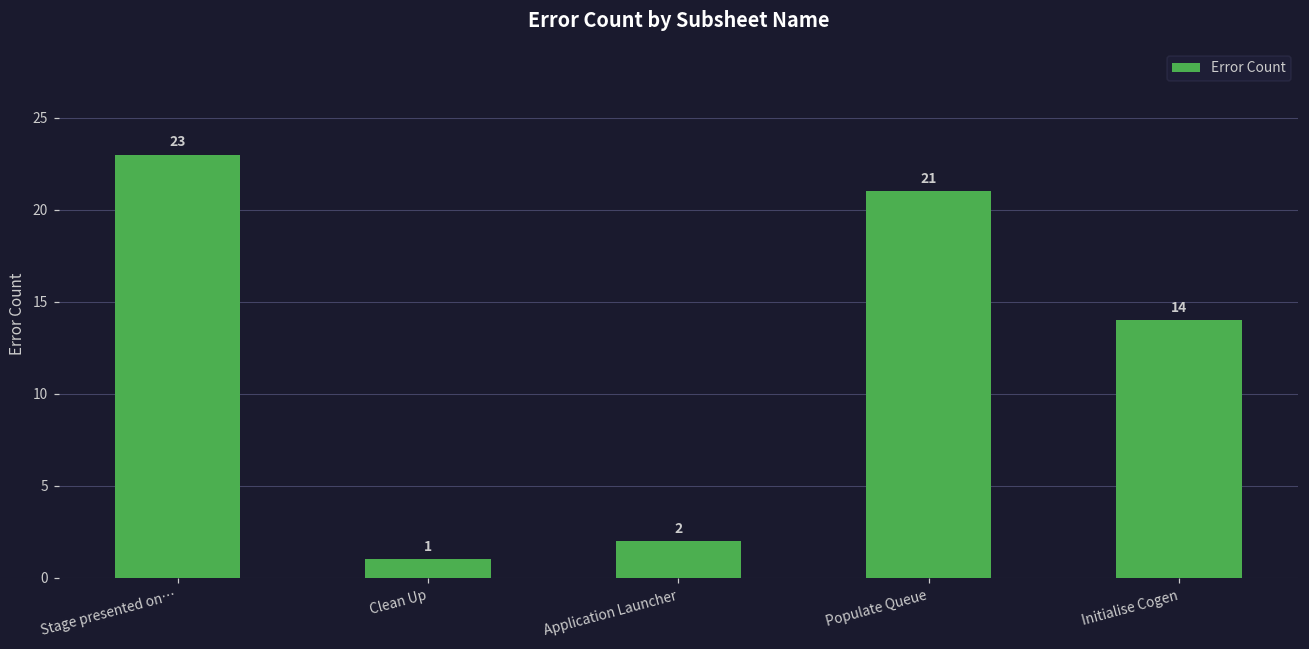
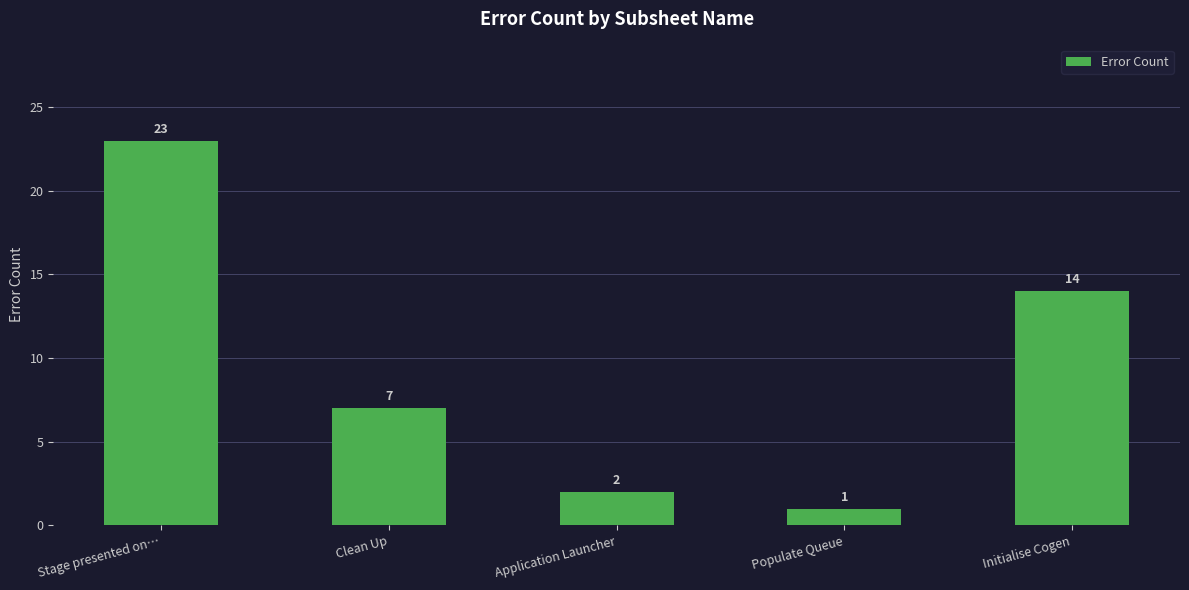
Clean Up: 1 -> 7
Populate Queue: 21 -> 1
